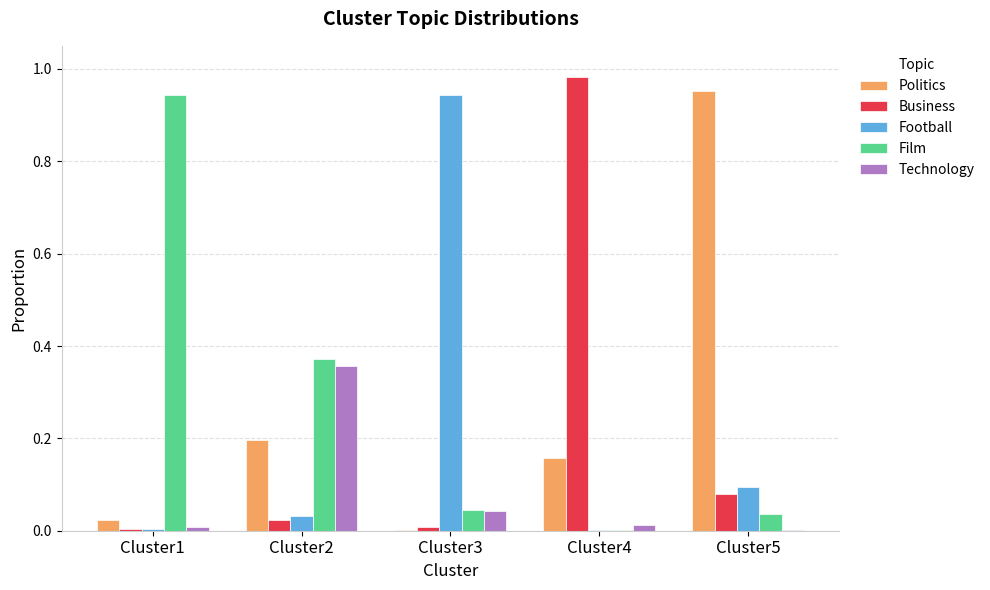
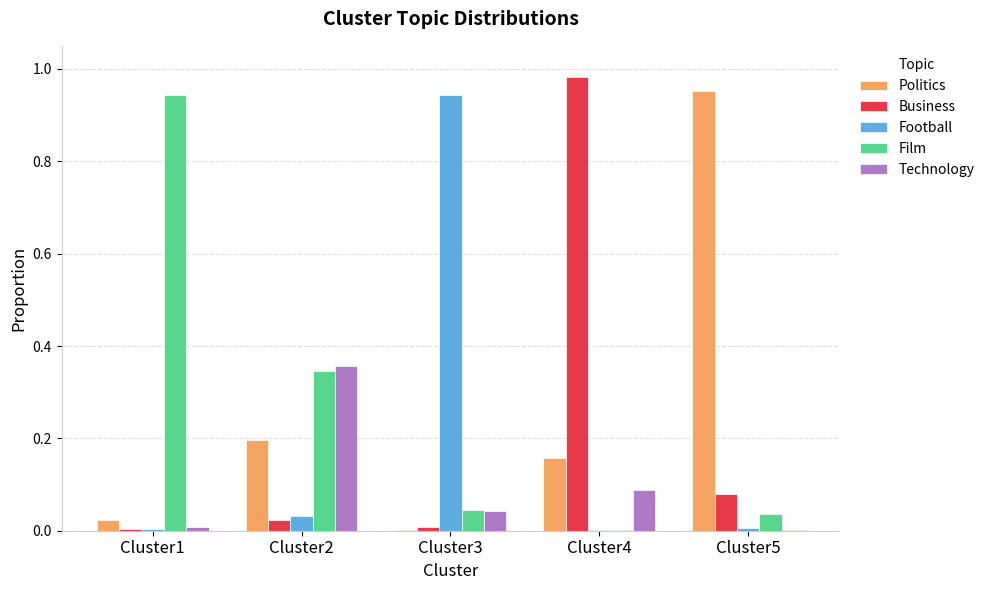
Film, Cluster2: 0.37 -> 0.35
Technology, Cluster4: 0.01 -> 0.09
Football, Cluster5: 0.09 -> 0.01
